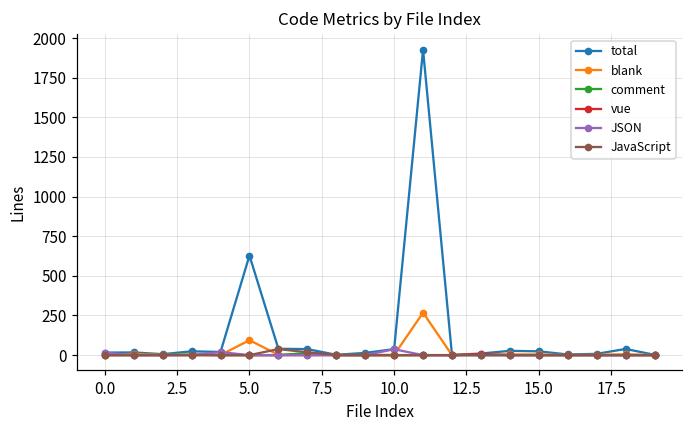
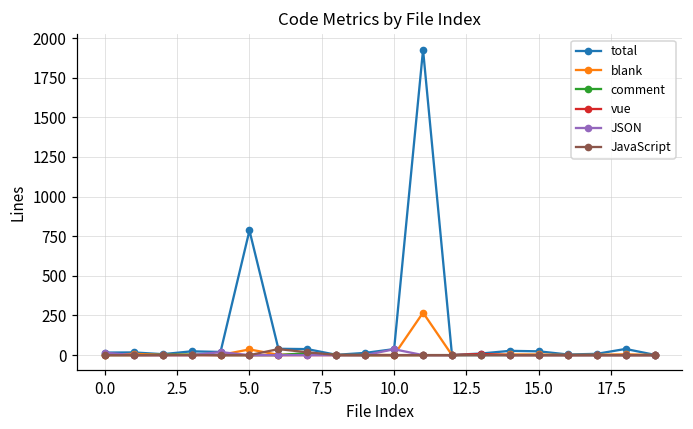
total, 5.0: 630 -> 790
blank, 5.0: 90 -> 40
